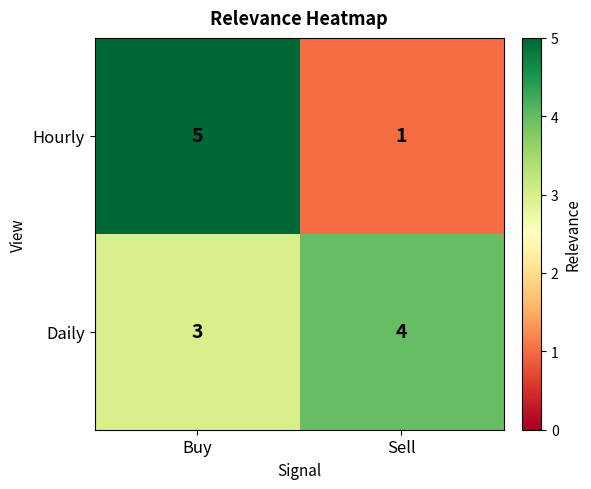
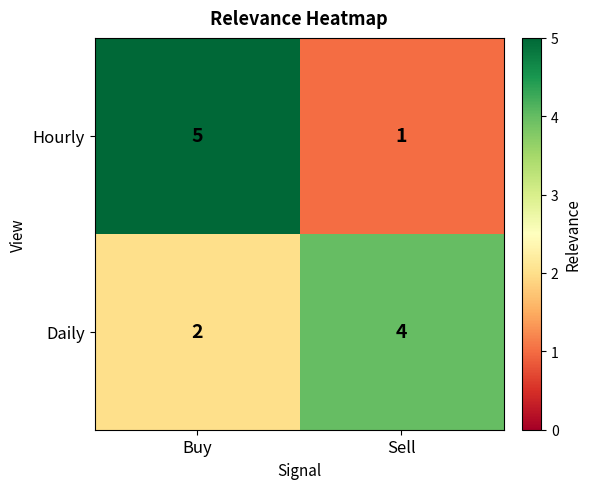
Daily, Buy: 3 -> 2
